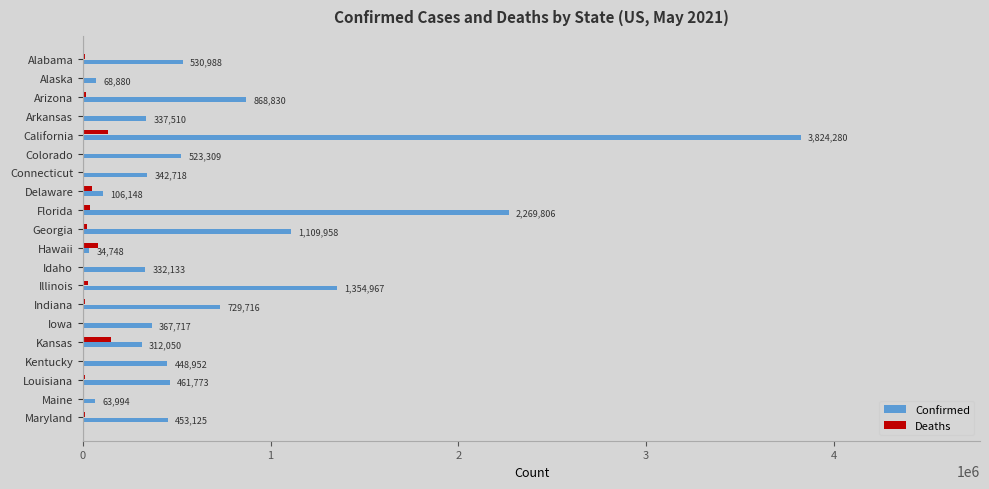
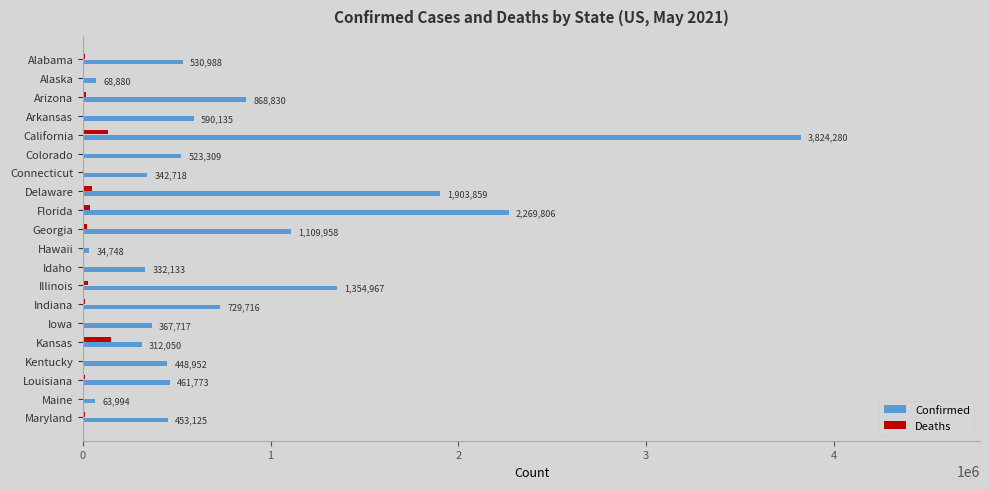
Confirmed, Arkansas: 337,510 -> 590,135
Confirmed, Delaware: 106,148 -> 1,903,859
Deaths, Hawaii: 80000 -> 0
